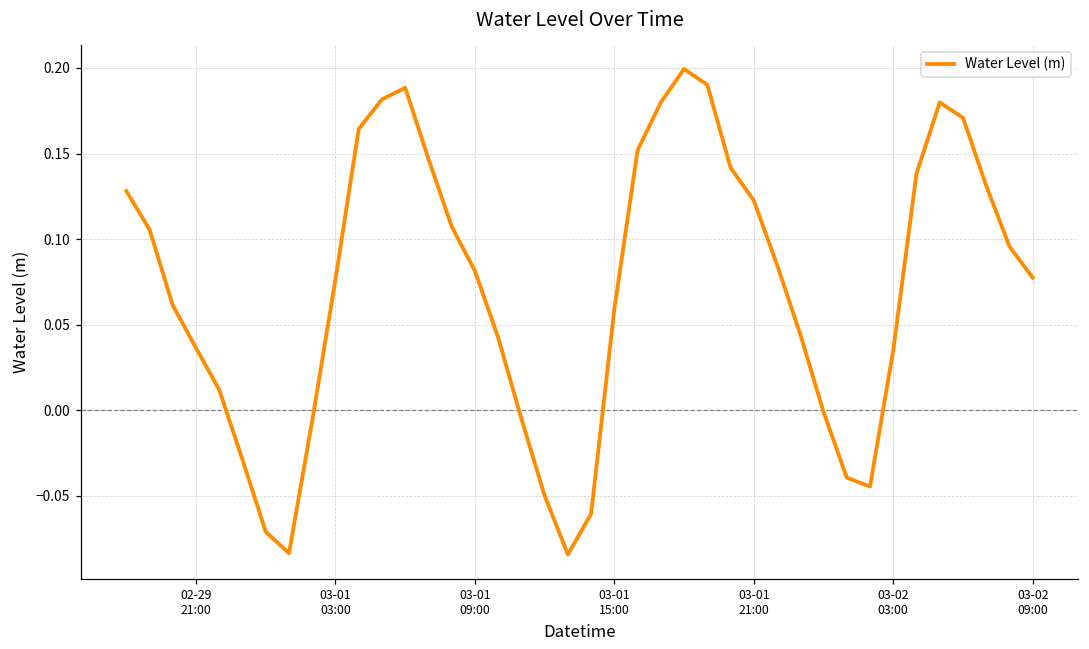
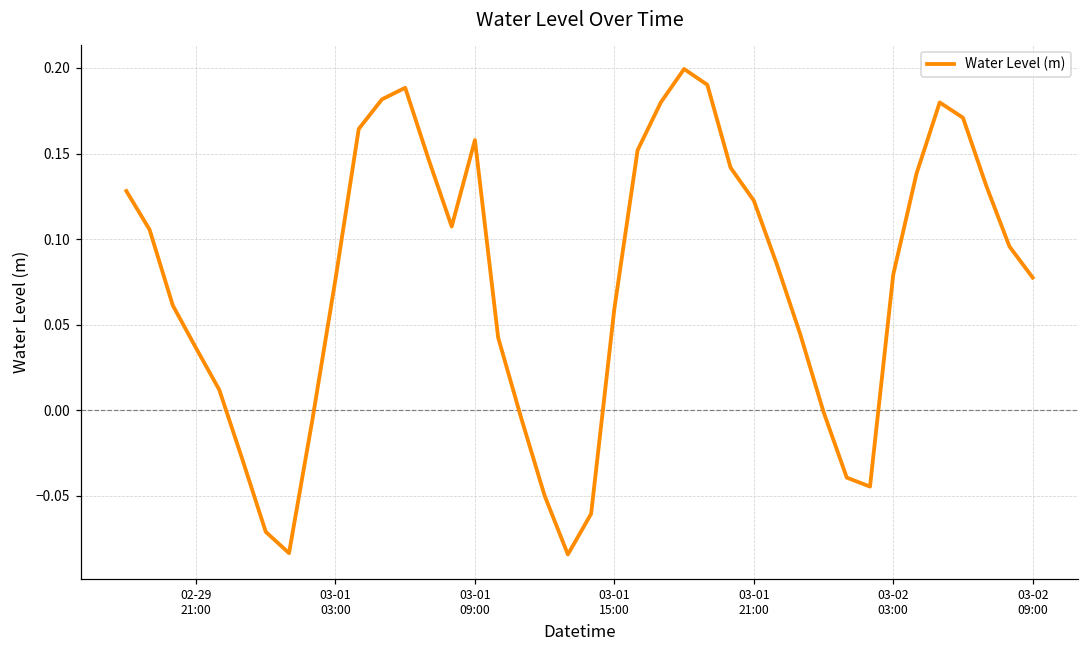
03-01 09:00: 0.081 -> 0.158
03-02 03:00: 0.035 -> 0.079
